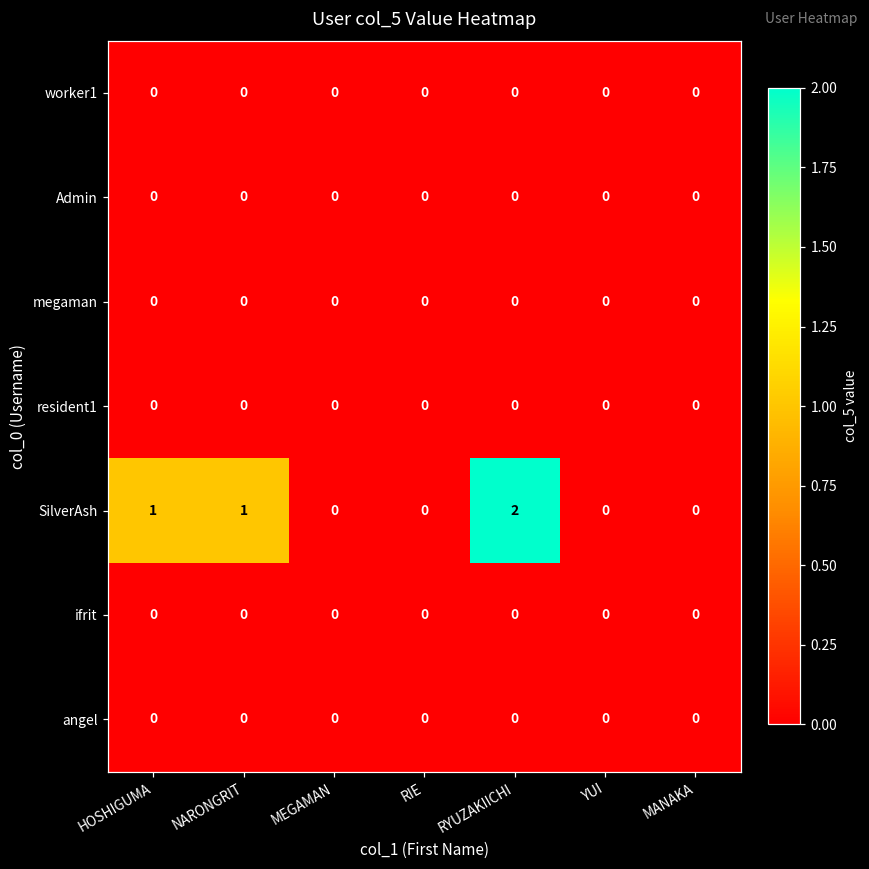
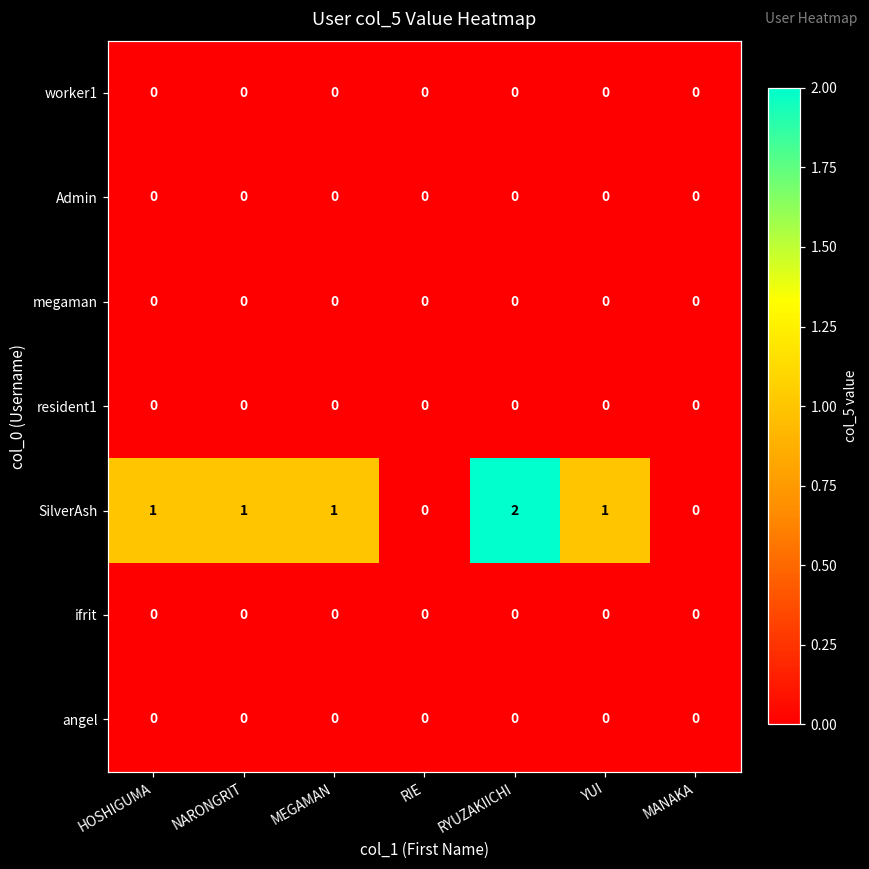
SilverAsh, MEGAMAN: 0 -> 1
SilverAsh, YUI: 0 -> 1
